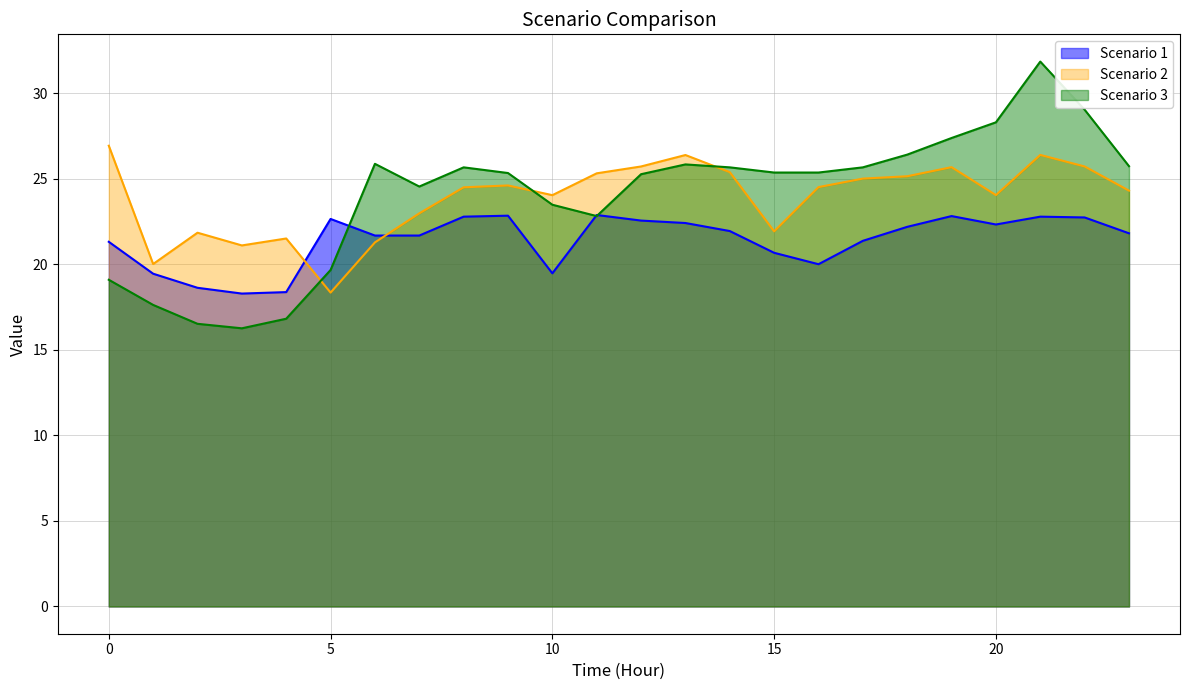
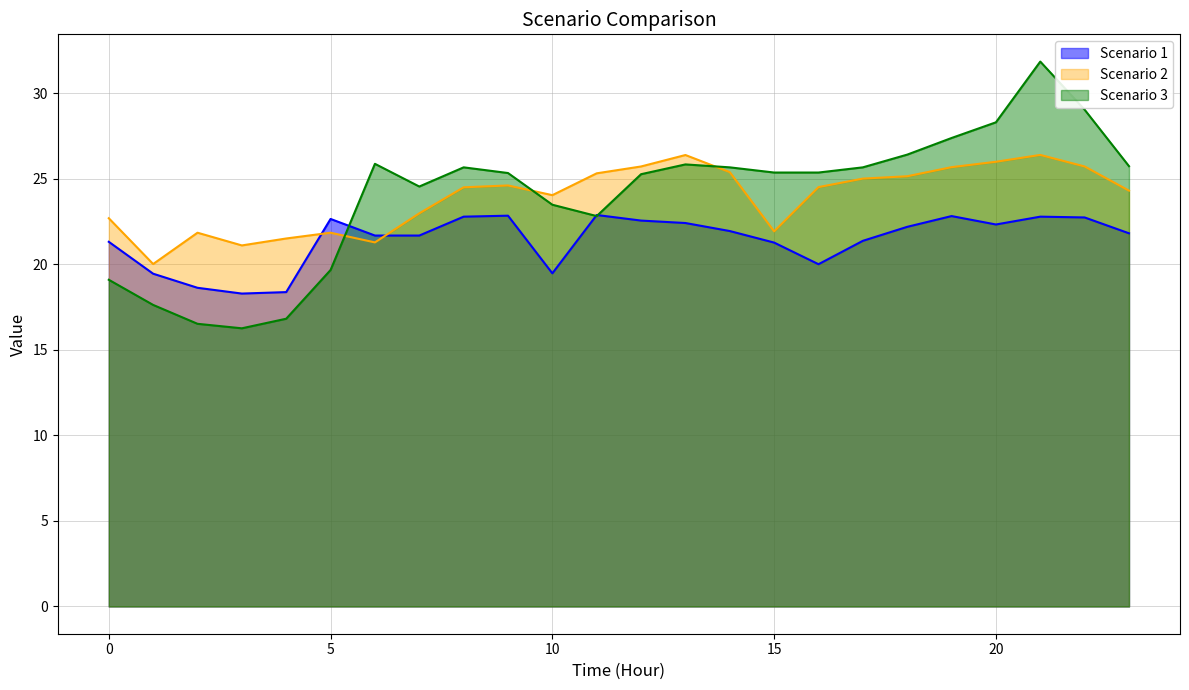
Scenario 2, 0: 26.9 -> 22.7
Scenario 2, 5: 18.3 -> 21.8
Scenario 1, 15: 20.7 -> 21.3
Scenario 2, 20: 24.0 -> 26.0
